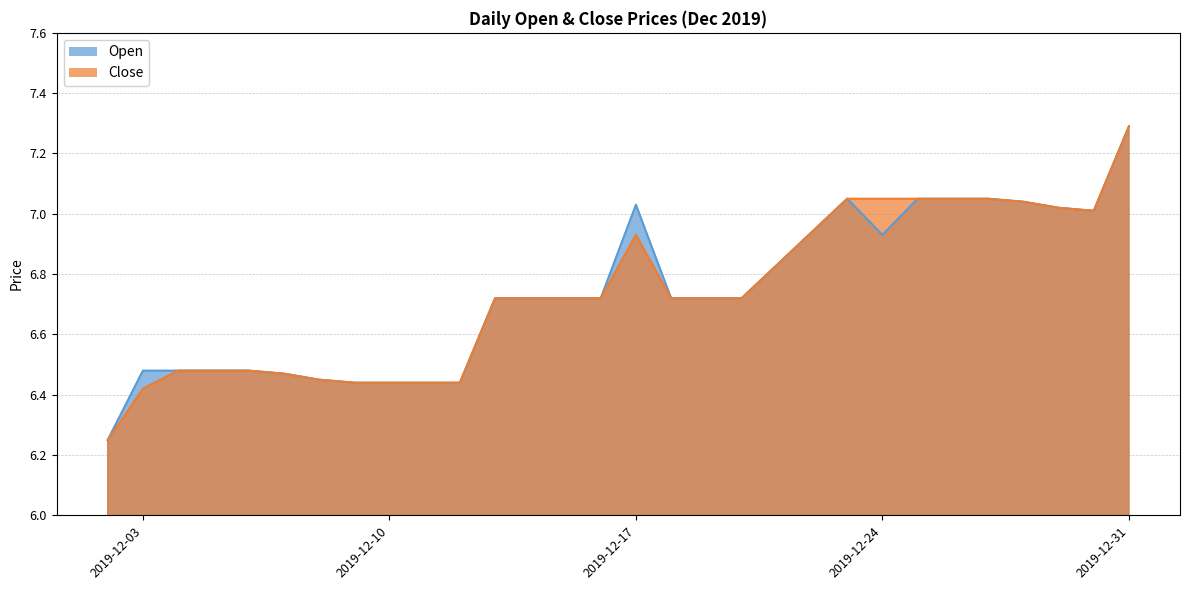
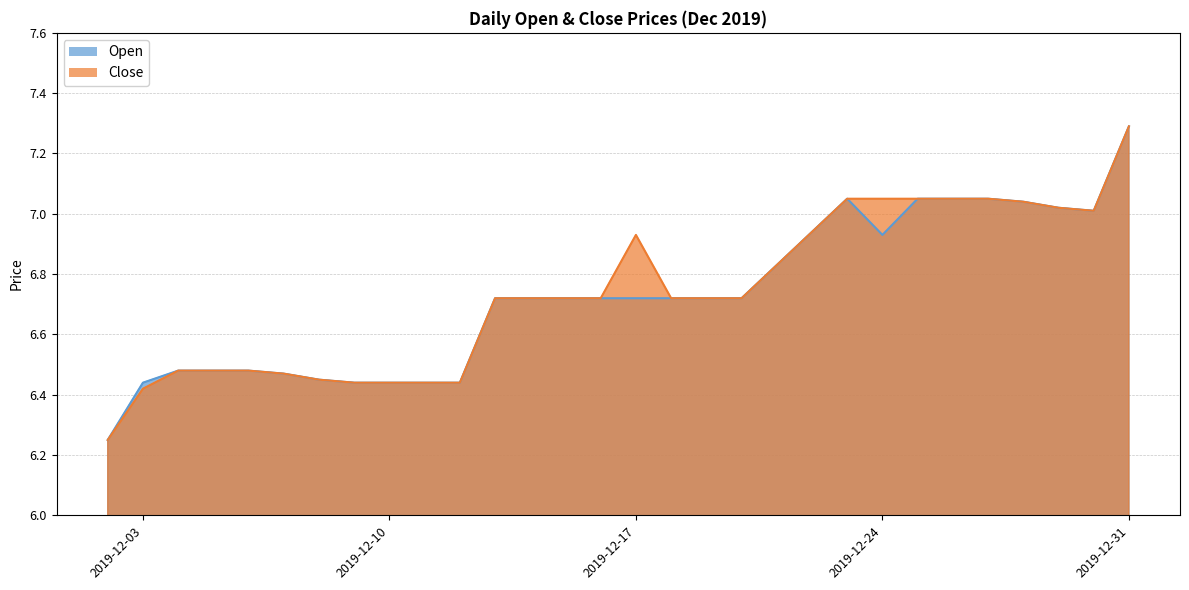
Open, 2019-12-03: 6.48 -> 6.44
Open, 2019-12-17: 7.03 -> 6.72
